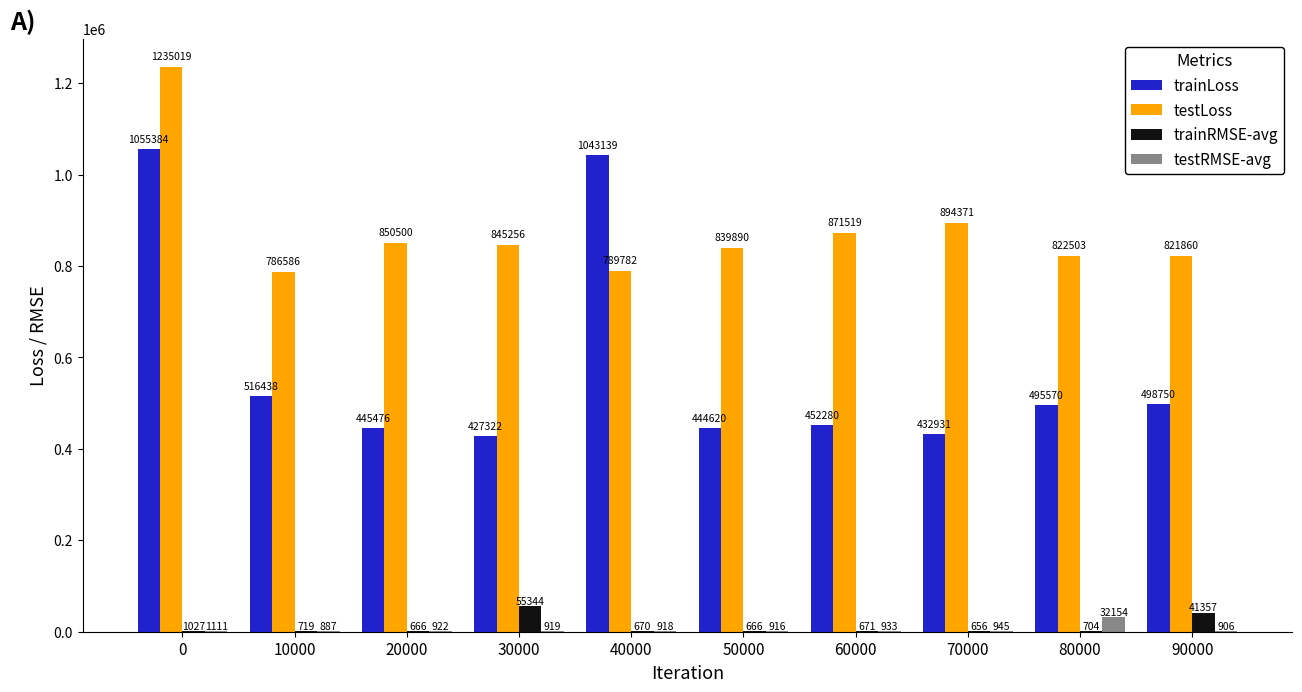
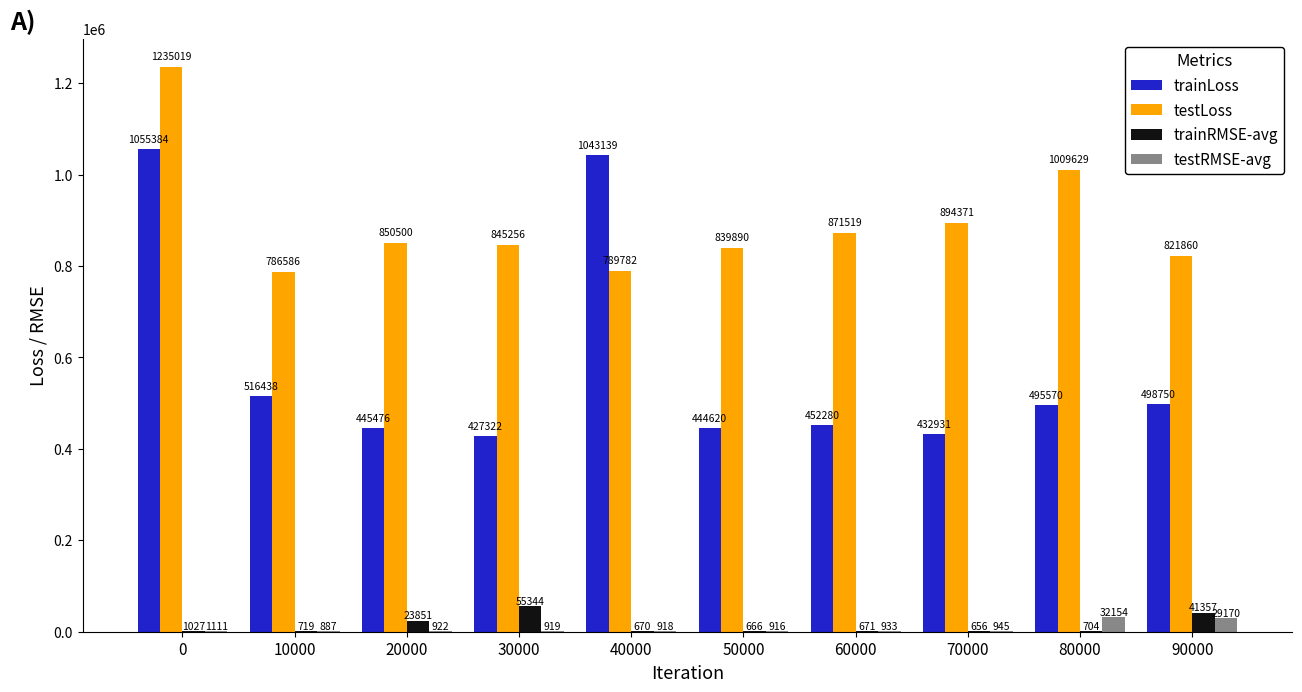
trainRMSE-avg, 20000: 666 -> 23851
testLoss, 80000: 822503 -> 1009629
testRMSE-avg, 90000: 906 -> 29170
